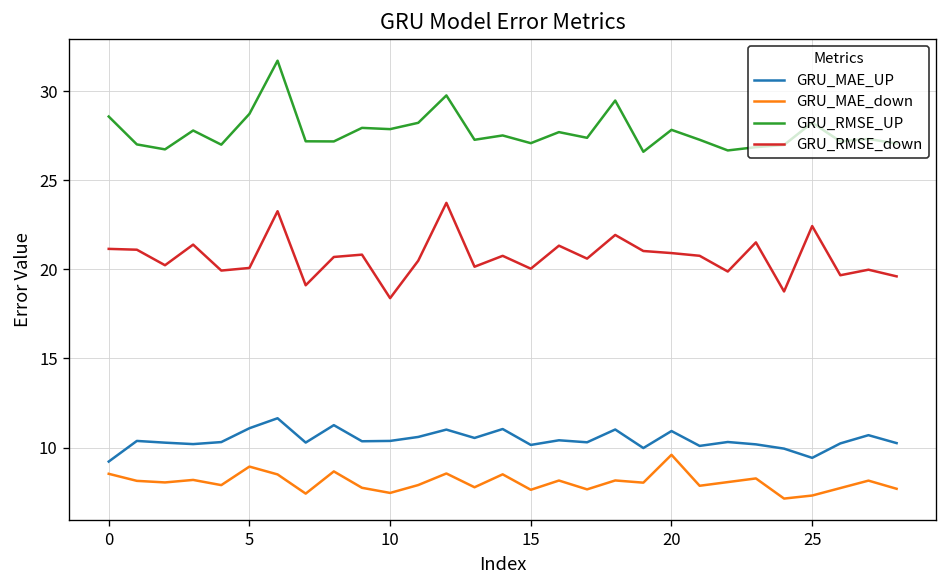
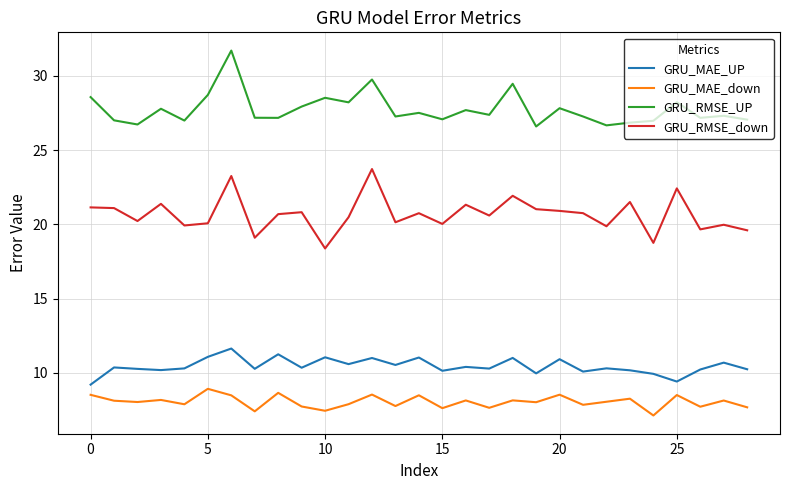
GRU_MAE_UP, 10: 10.4 -> 11.1
GRU_RMSE_UP, 10: 27.9 -> 28.5
GRU_MAE_down, 20: 9.6 -> 8.5
GRU_MAE_down, 25: 7.3 -> 8.5
